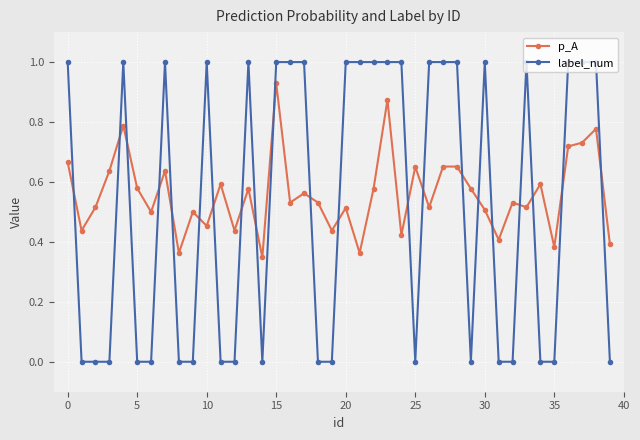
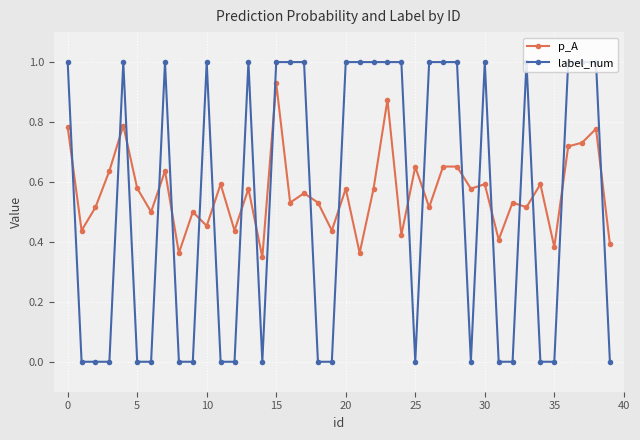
p_A, 0: 0.67 -> 0.78
p_A, 20: 0.51 -> 0.58
p_A, 30: 0.51 -> 0.59
